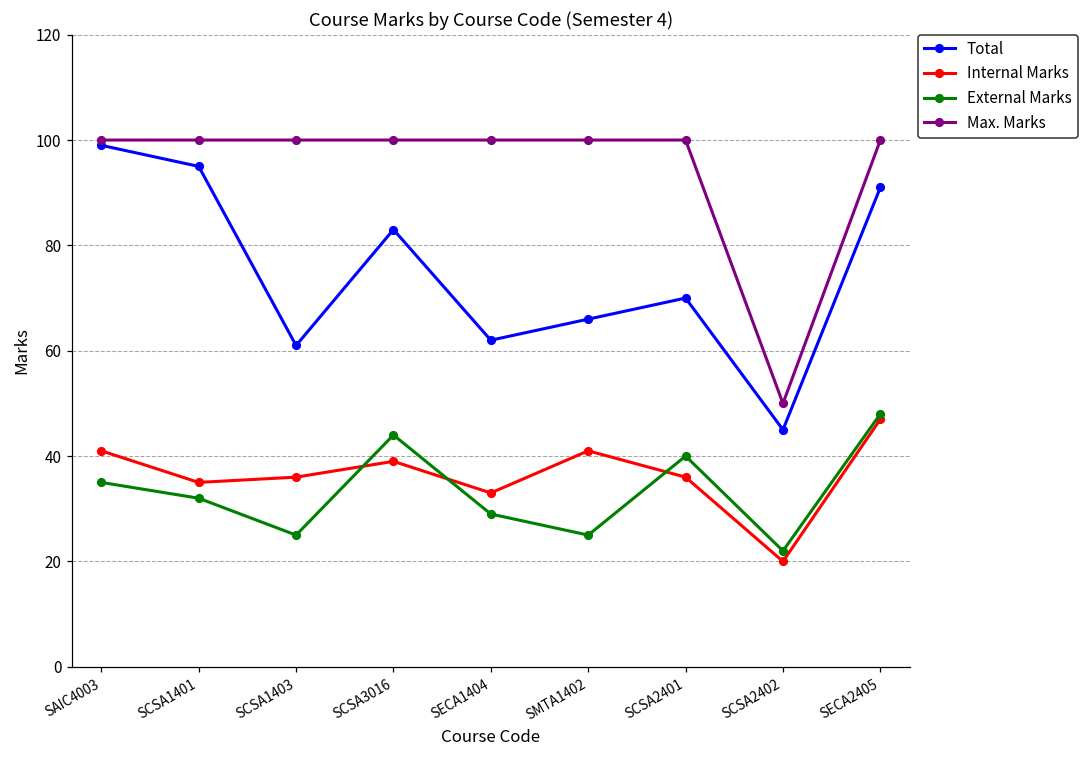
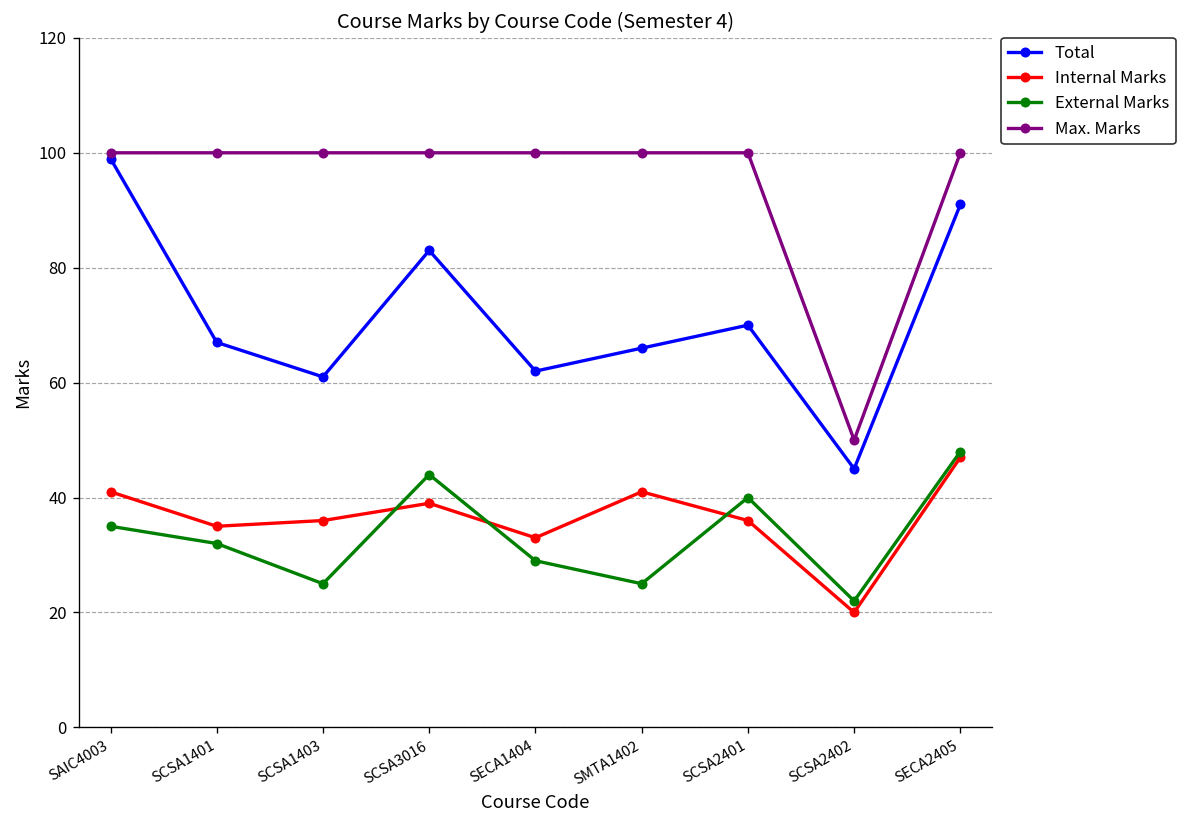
Total, SCSA1401: 95 -> 67
